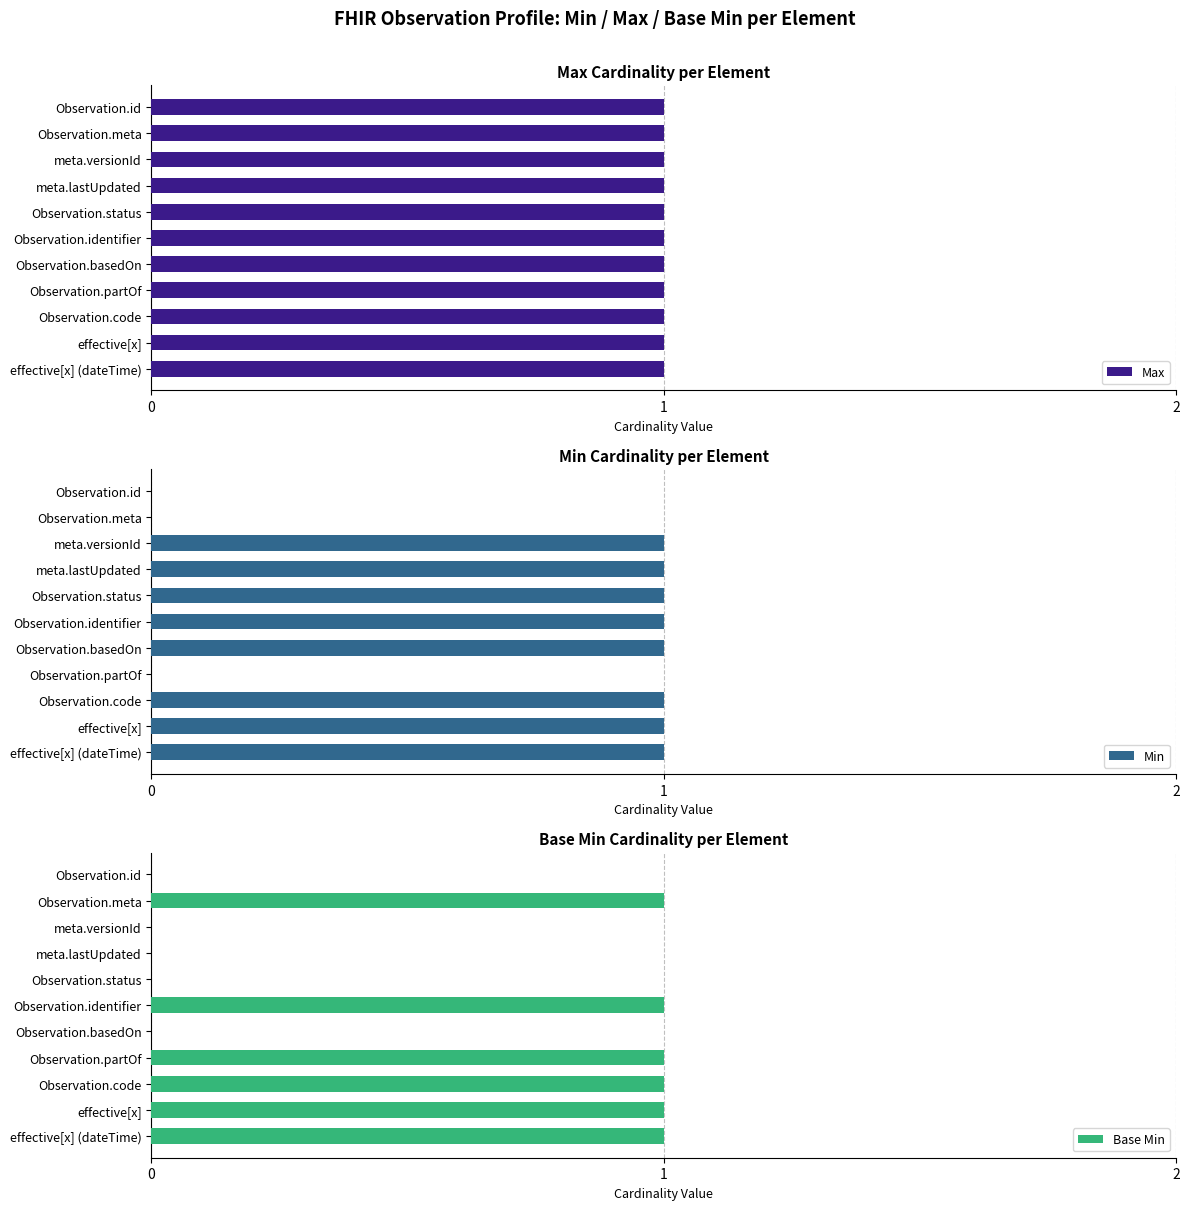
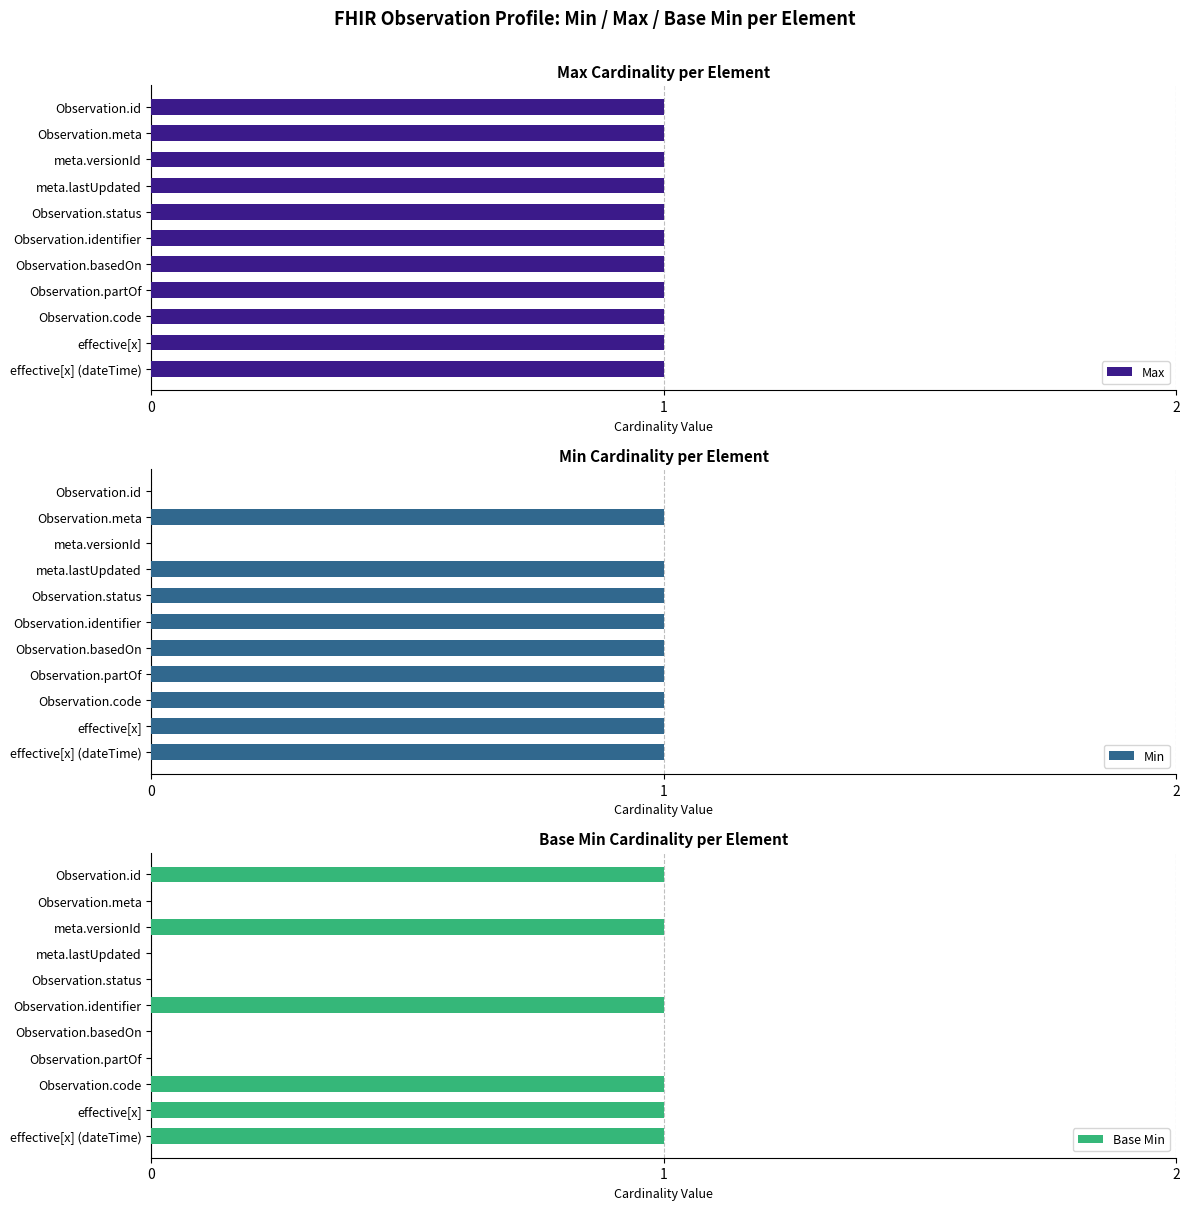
Min Cardinality per Element, Observation.meta: 0 -> 1
Min Cardinality per Element, meta.versionId: 1 -> 0
Min Cardinality per Element, Observation.partOf: 0 -> 1
Base Min Cardinality per Element, Observation.id: 0 -> 1
Base Min Cardinality per Element, Observation.meta: 1 -> 0
Base Min Cardinality per Element, meta.versionId: 0 -> 1
Base Min Cardinality per Element, Observation.partOf: 1 -> 0
